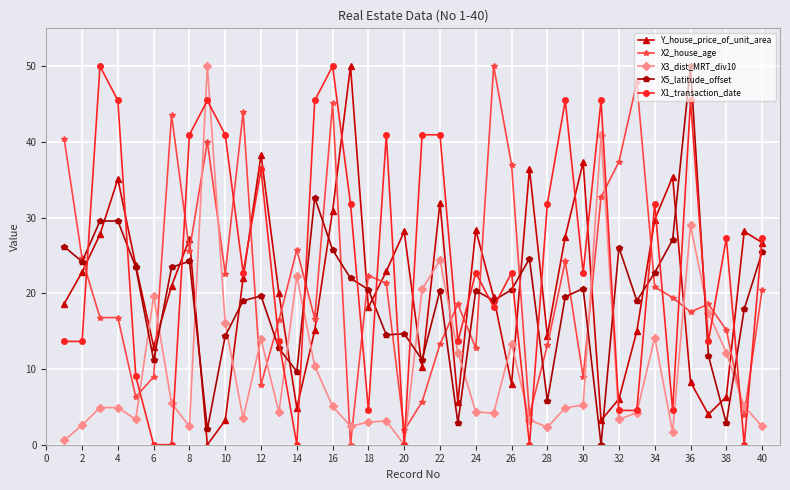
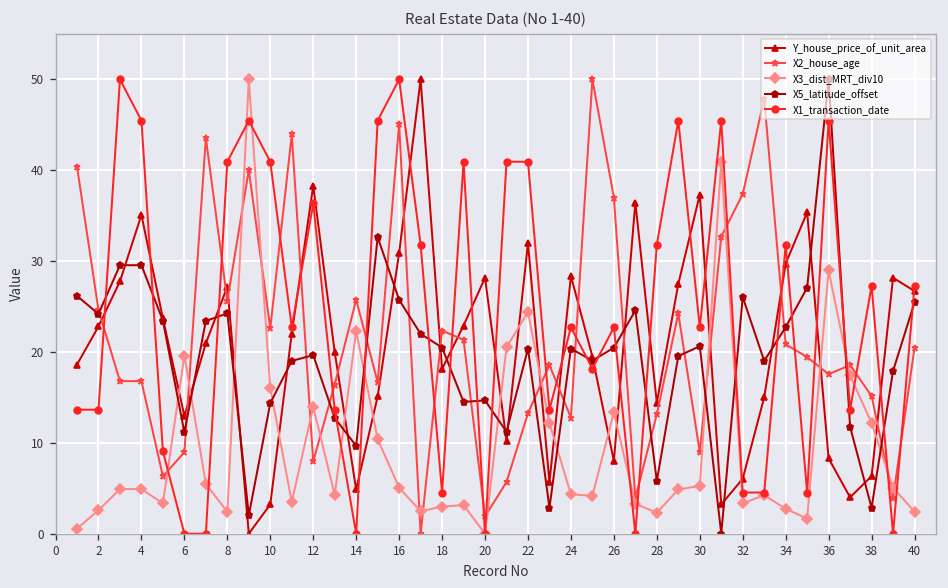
X3_dist_MRT_div10, 34: 14 -> 3
